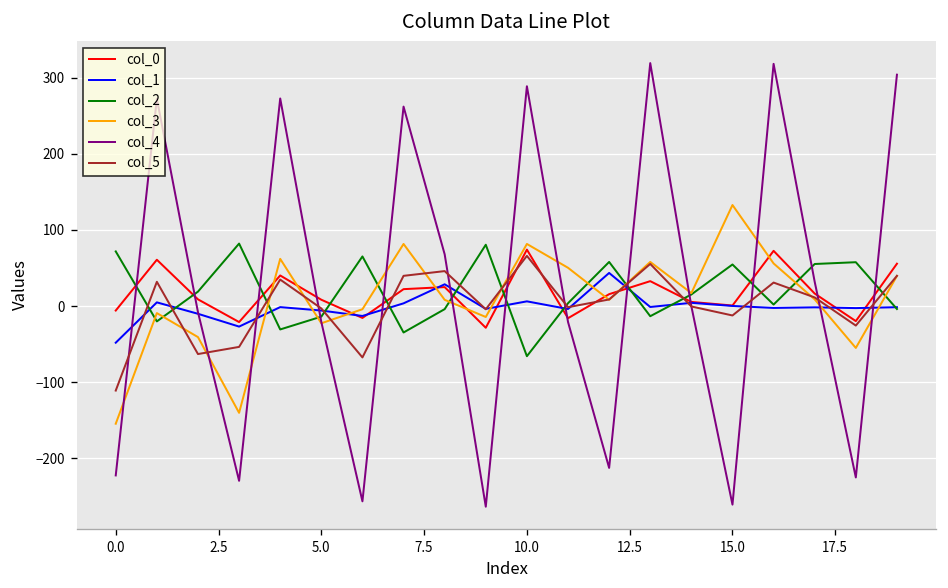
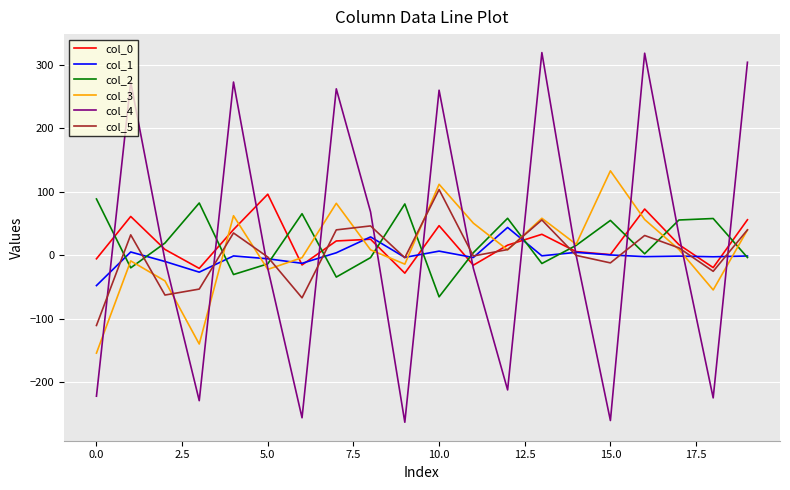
col_2, 0.0: 70 -> 90
col_0, 5.0: 10 -> 100
col_0, 10.0: 70 -> 50
col_3, 10.0: 80 -> 110
col_4, 10.0: 290 -> 260
col_5, 10.0: 70 -> 100
